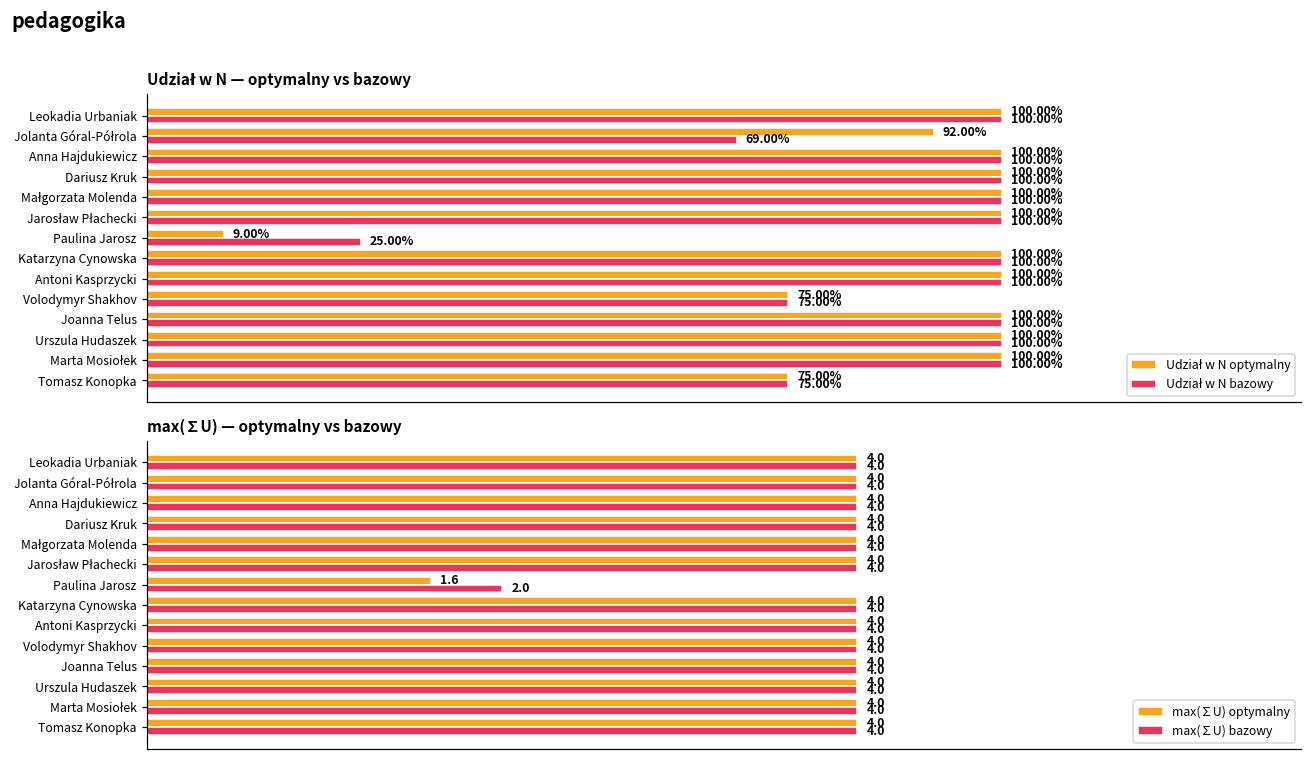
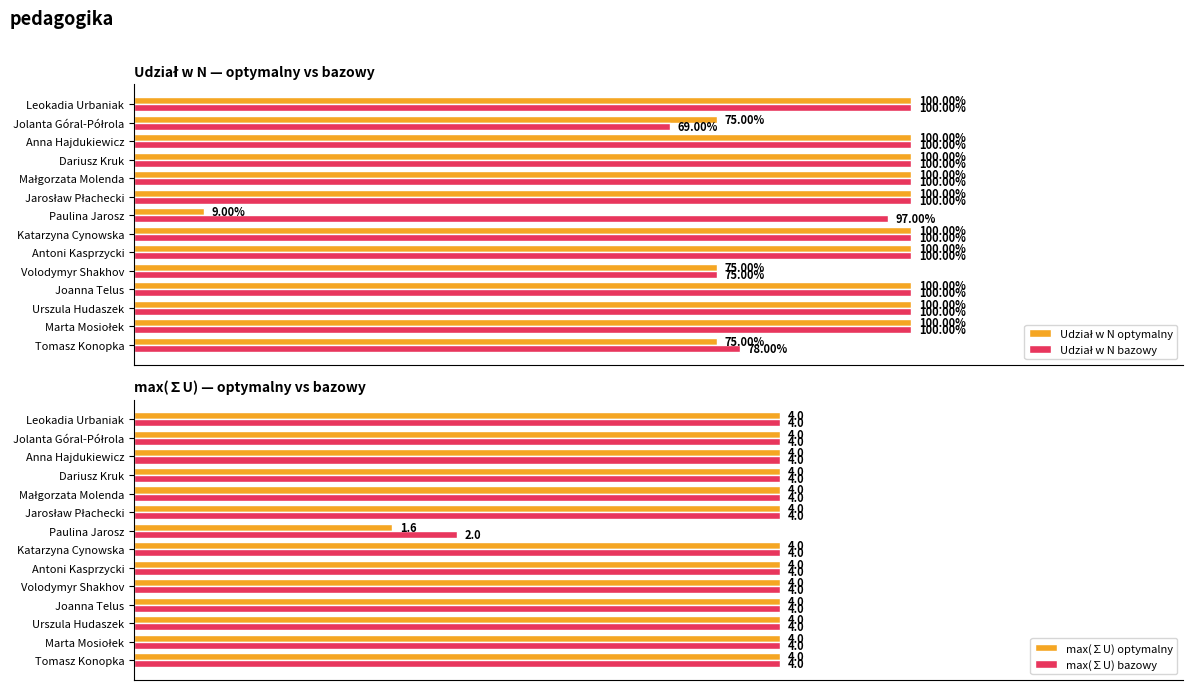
Udział w N — optymalny vs bazowy, Udział w N optymalny, Jolanta Góral-Półrola: 92.00% -> 75.00%
Udział w N — optymalny vs bazowy, Udział w N bazowy, Paulina Jarosz: 25.00% -> 97.00%
Udział w N — optymalny vs bazowy, Udział w N bazowy, Tomasz Konopka: 75.00% -> 78.00%
